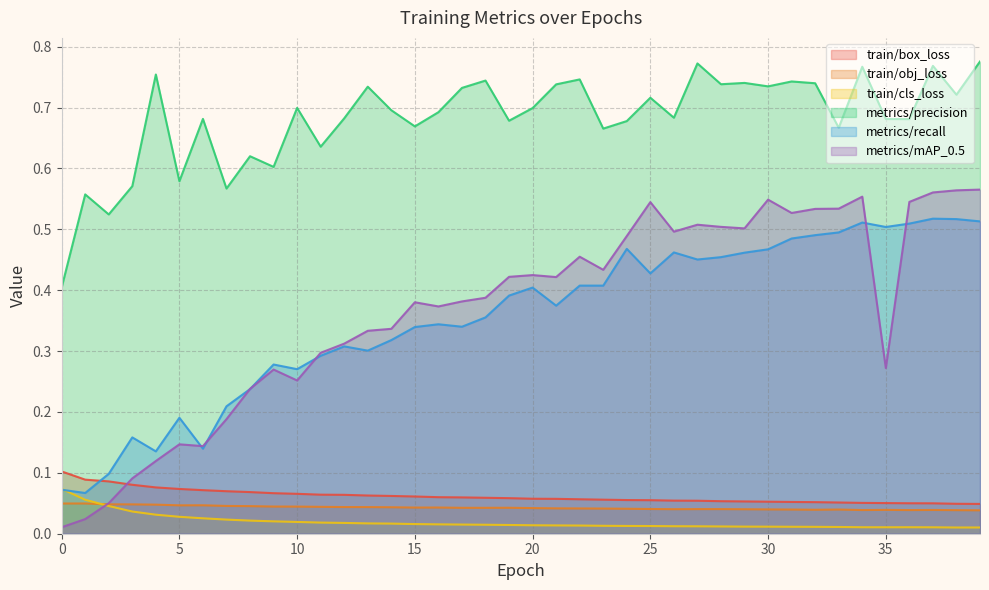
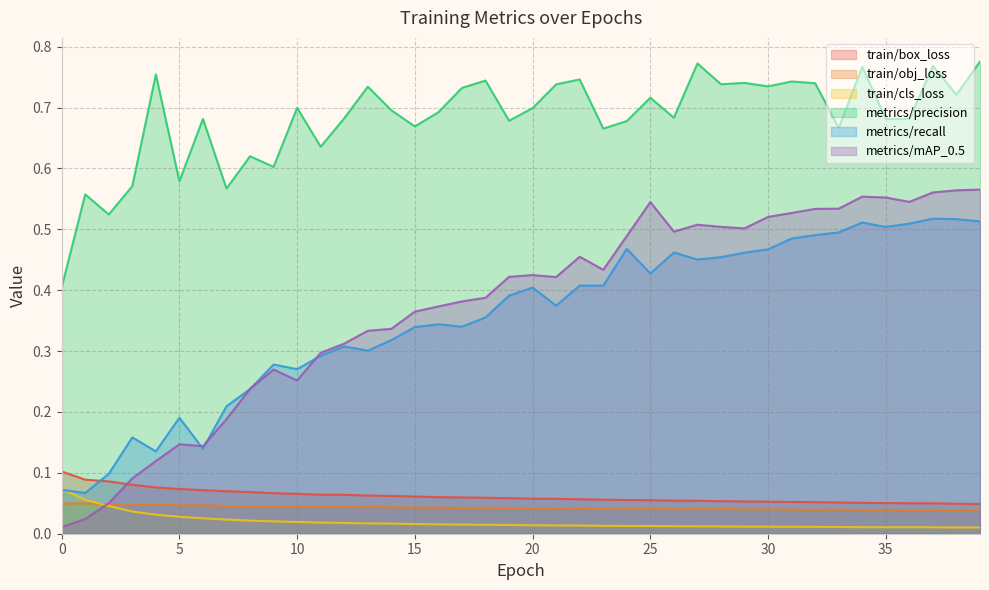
metrics/mAP_0.5, 15: 0.38 -> 0.36
metrics/mAP_0.5, 30: 0.55 -> 0.52
metrics/mAP_0.5, 35: 0.27 -> 0.55
